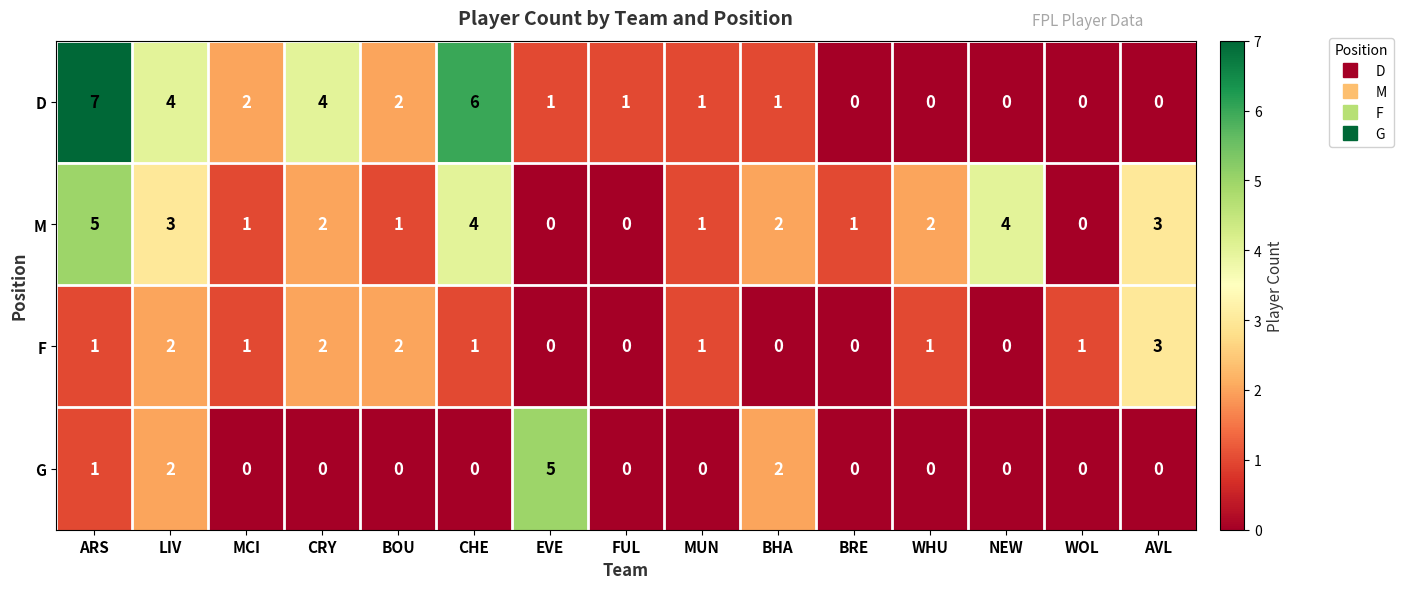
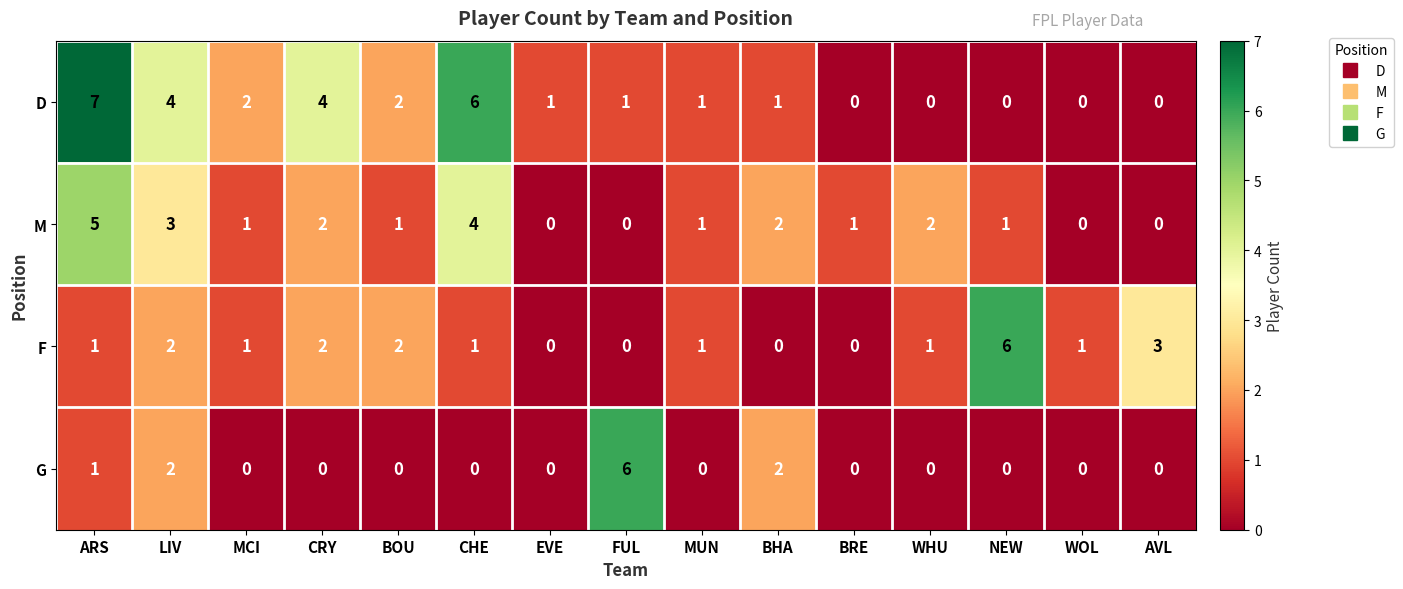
M, NEW: 4 -> 1
M, AVL: 3 -> 0
F, NEW: 0 -> 6
G, EVE: 5 -> 0
G, FUL: 0 -> 6
